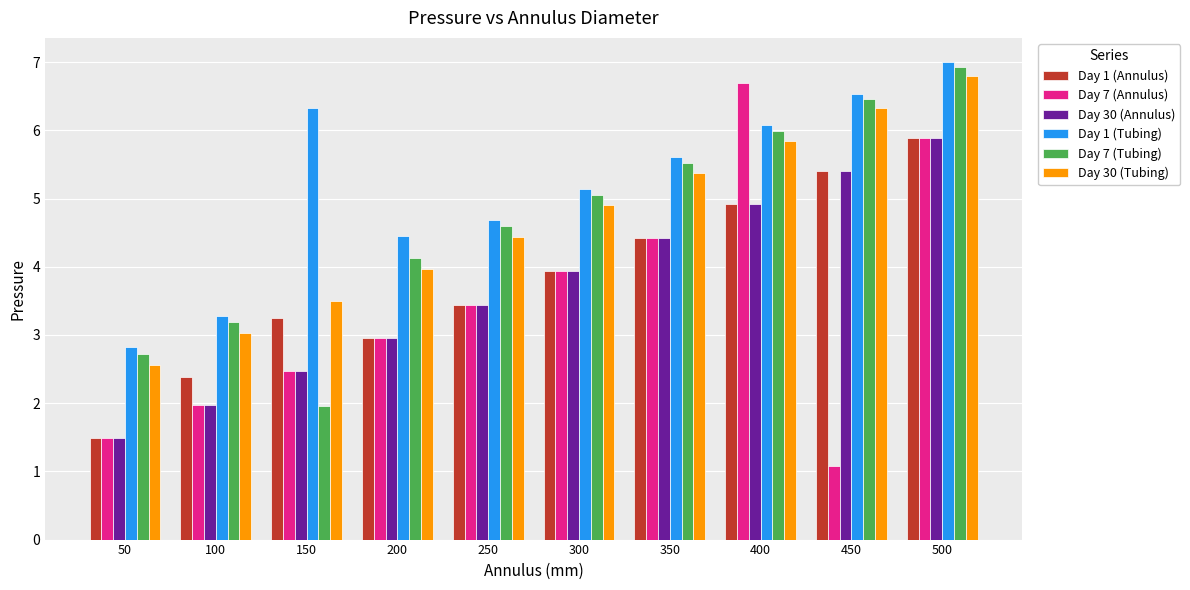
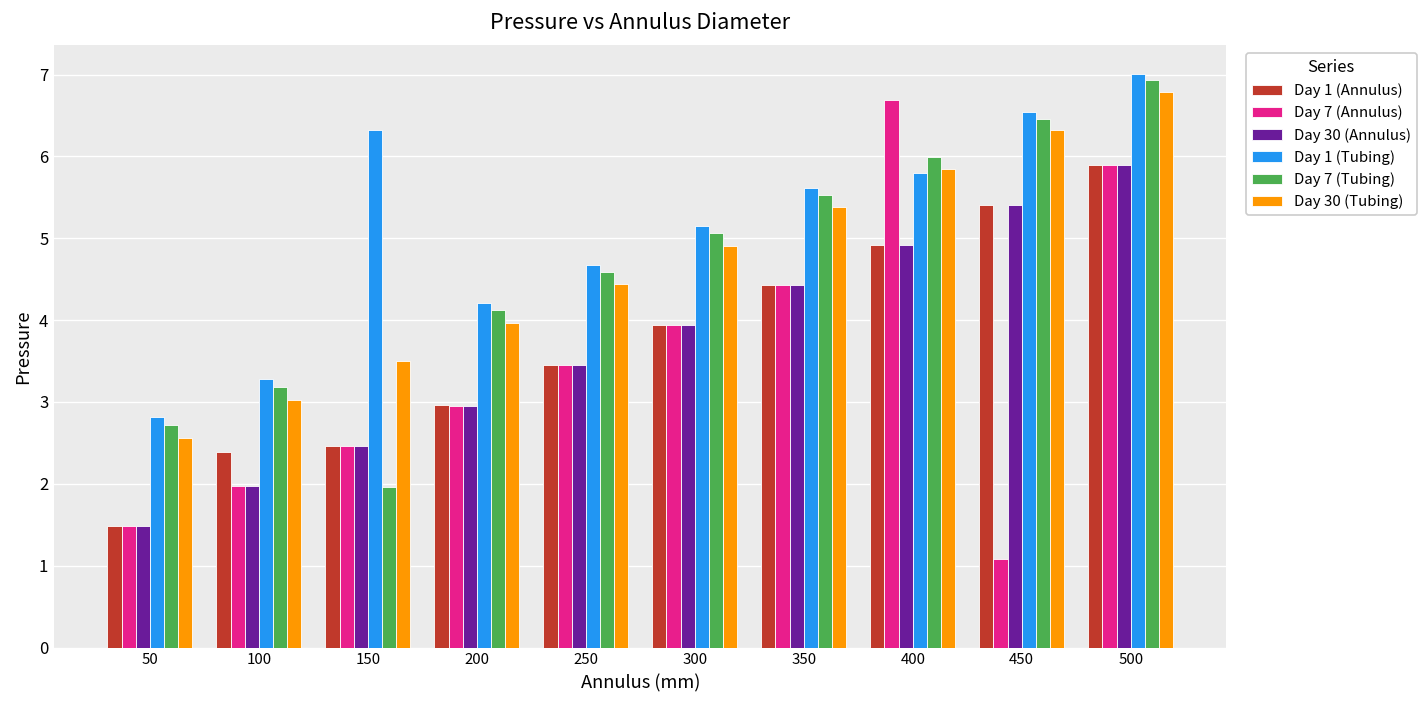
Day 1 (Annulus), 150: 3.3 -> 2.5
Day 1 (Tubing), 200: 4.5 -> 4.2
Day 1 (Tubing), 400: 6.1 -> 5.8
